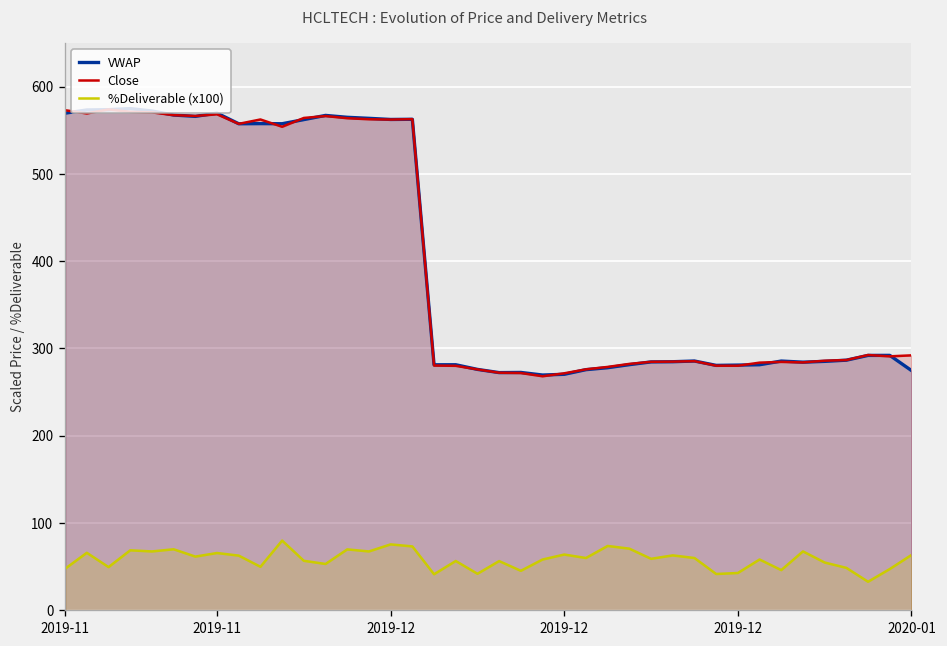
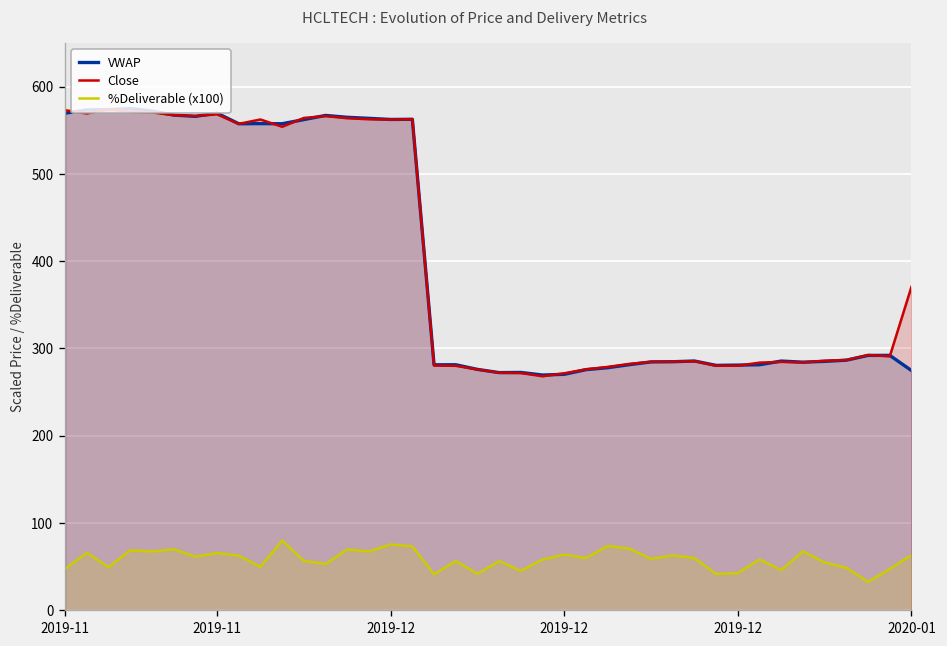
Close, 2020-01: 290 -> 370
